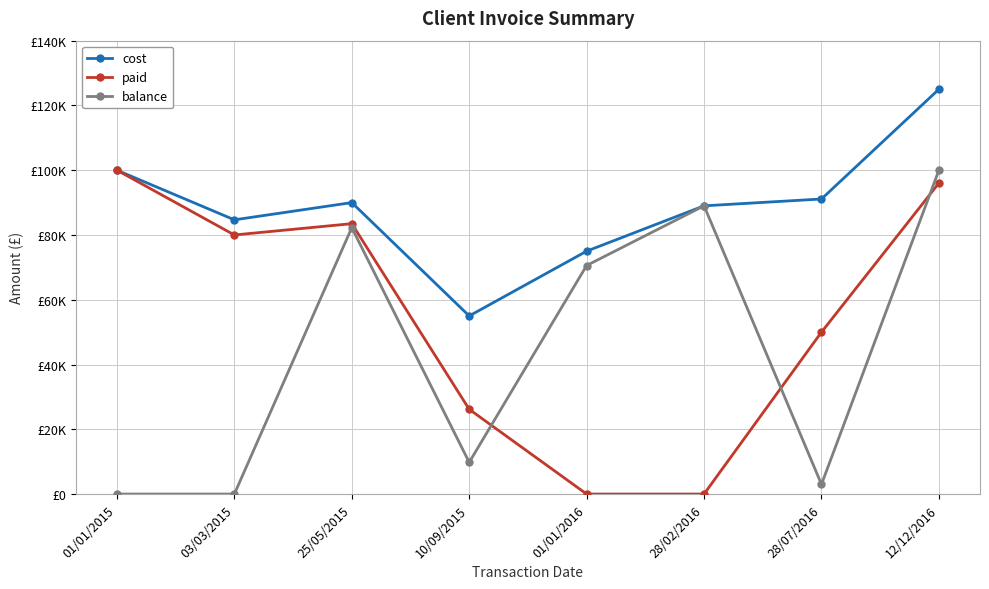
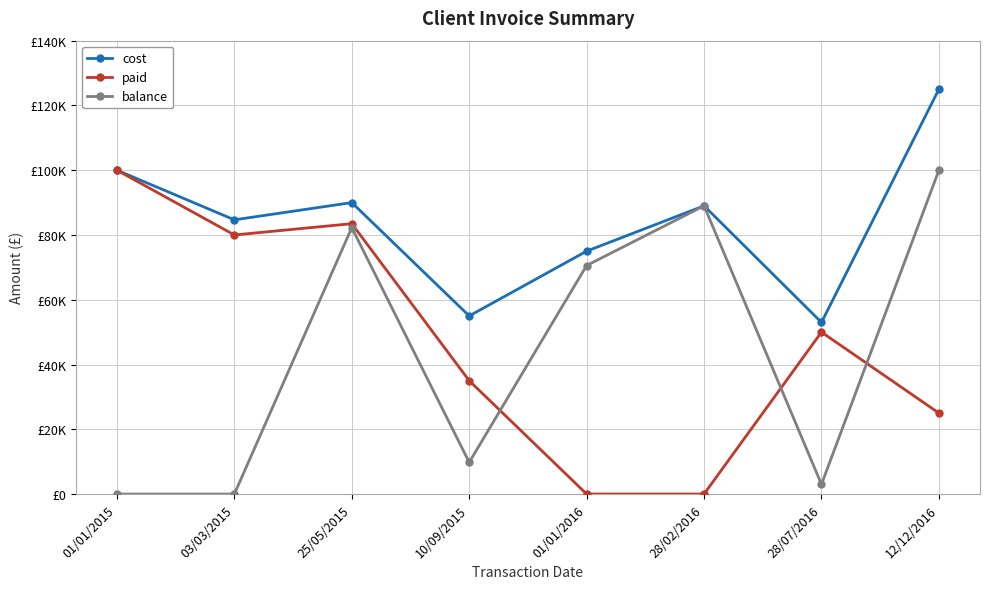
paid, 10/09/2015: £26000 -> £35000
cost, 28/07/2016: £91000 -> £53000
paid, 12/12/2016: £96000 -> £25000
